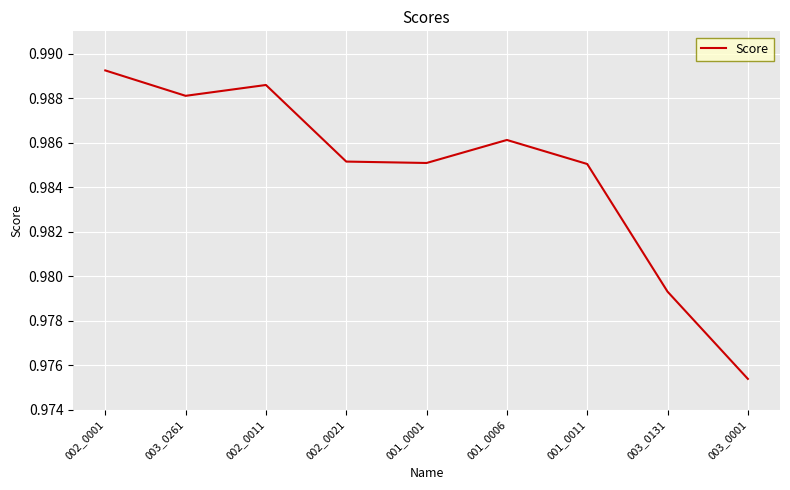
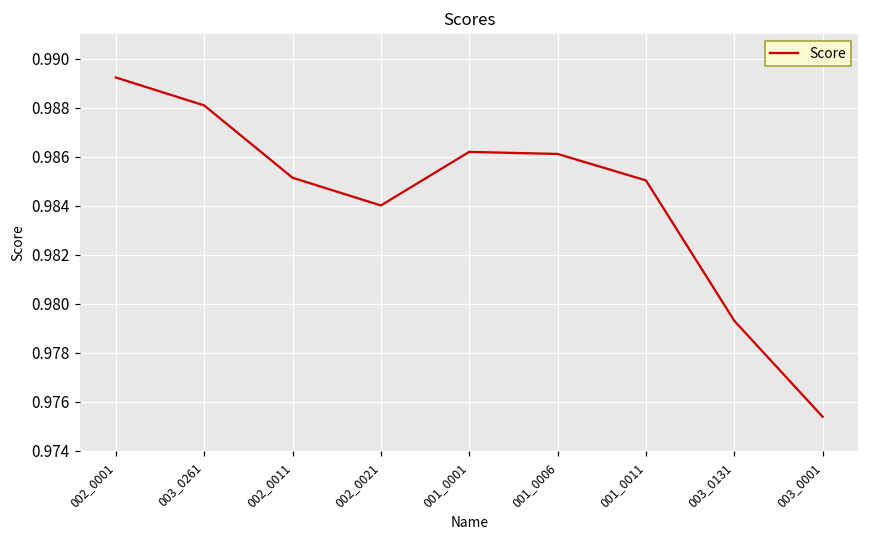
002_0011: 0.9886 -> 0.9851
002_0021: 0.9851 -> 0.9840
001_0001: 0.9851 -> 0.9862
